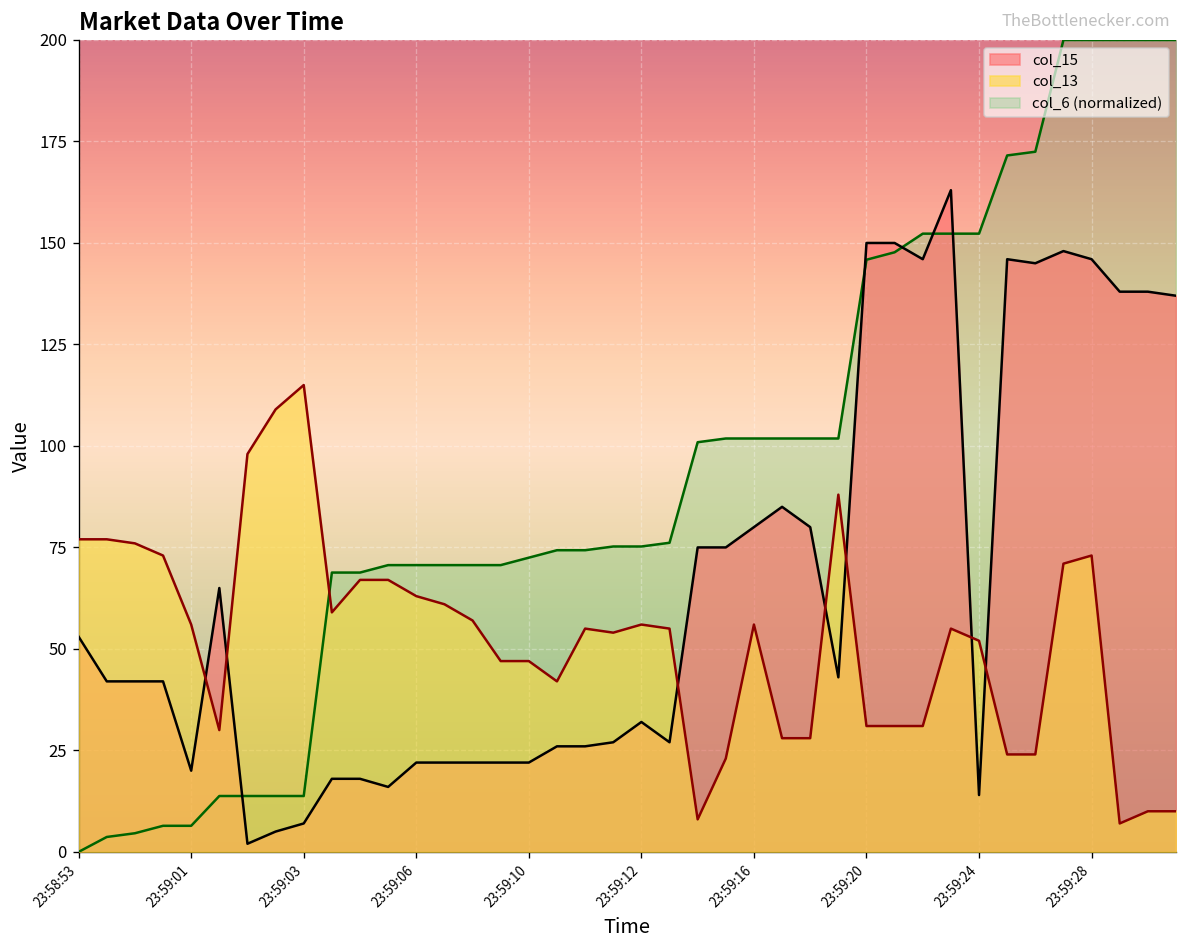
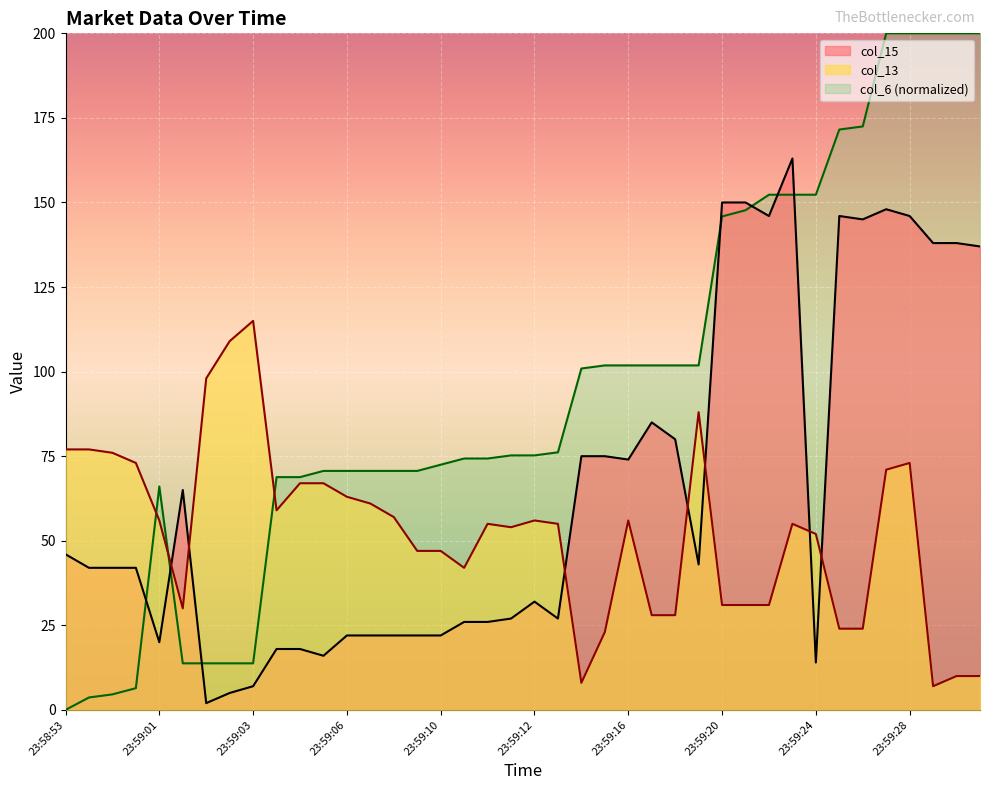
col_15, 23:58:53: 53 -> 46
col_6 (normalized), 23:59:01: 6 -> 66
col_15, 23:59:16: 80 -> 74
